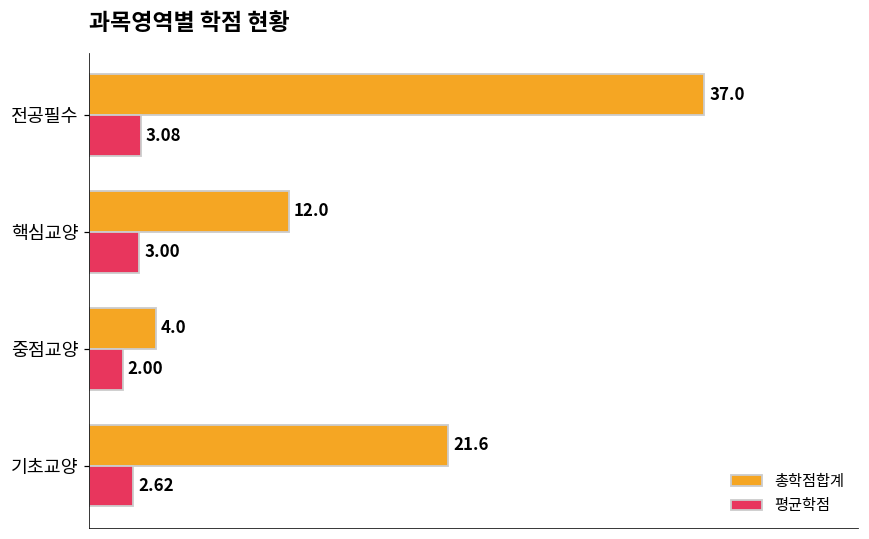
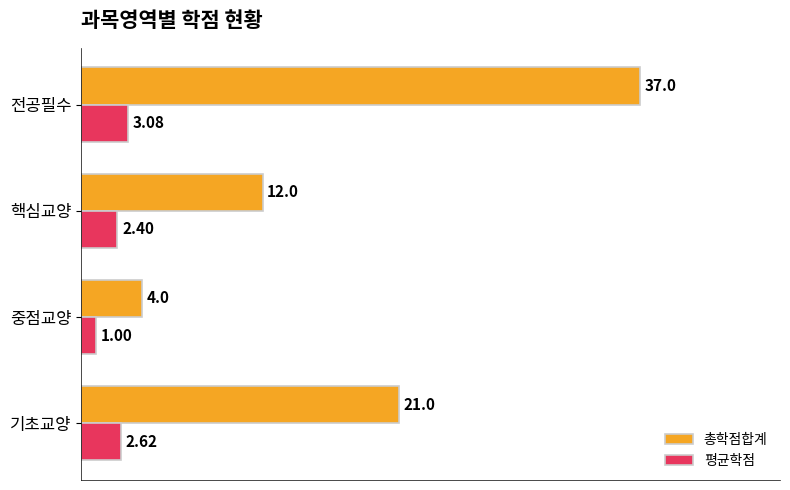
평균학점, 핵심교양: 3.00 -> 2.40
평균학점, 중점교양: 2.00 -> 1.00
총학점합계, 기초교양: 21.6 -> 21.0
